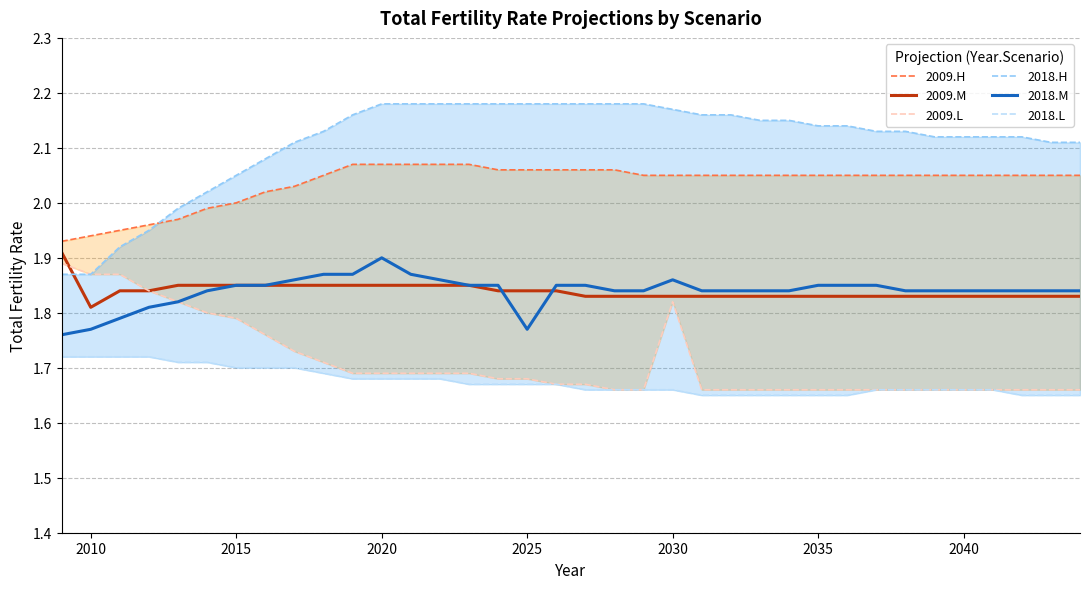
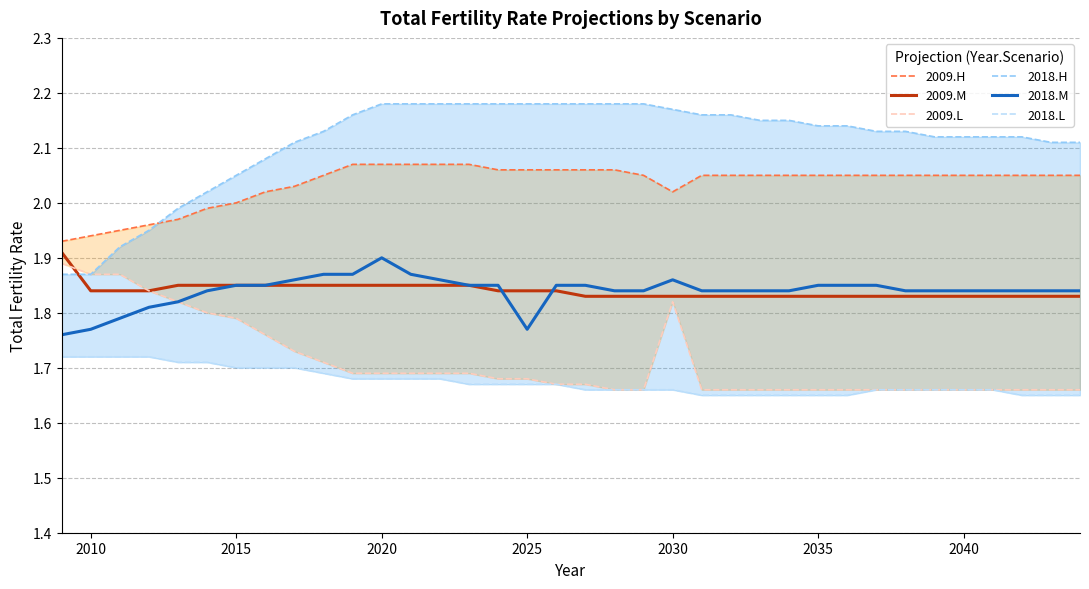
2009.M, 2010: 1.81 -> 1.84
2009.H, 2030: 2.05 -> 2.02
